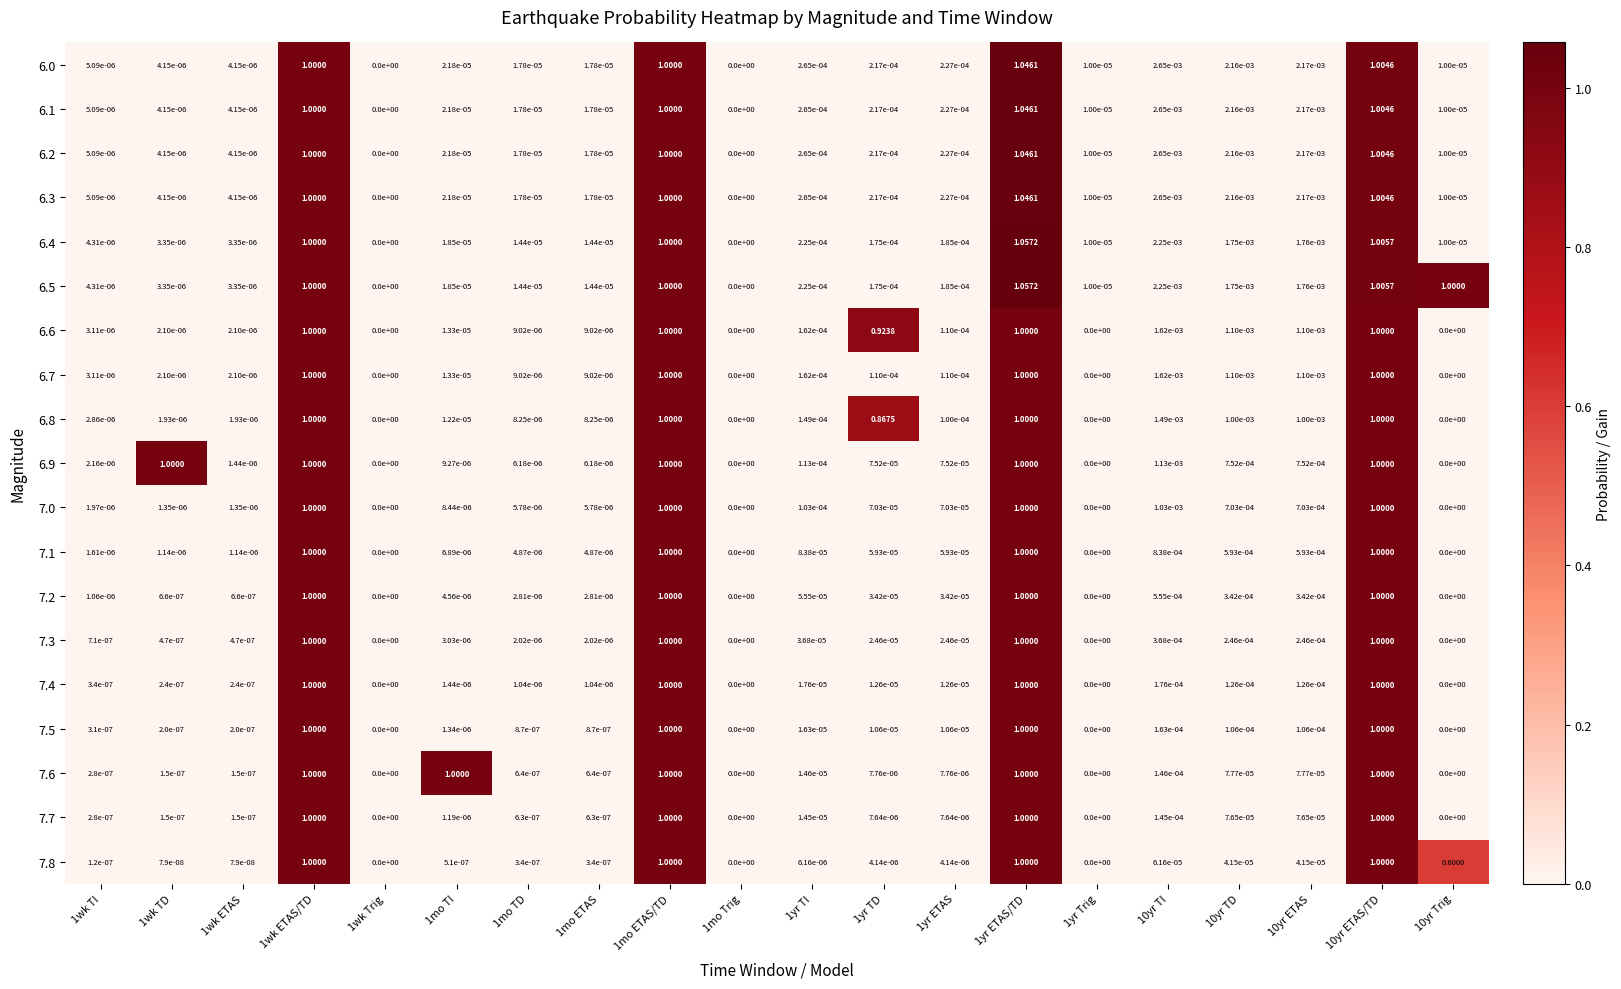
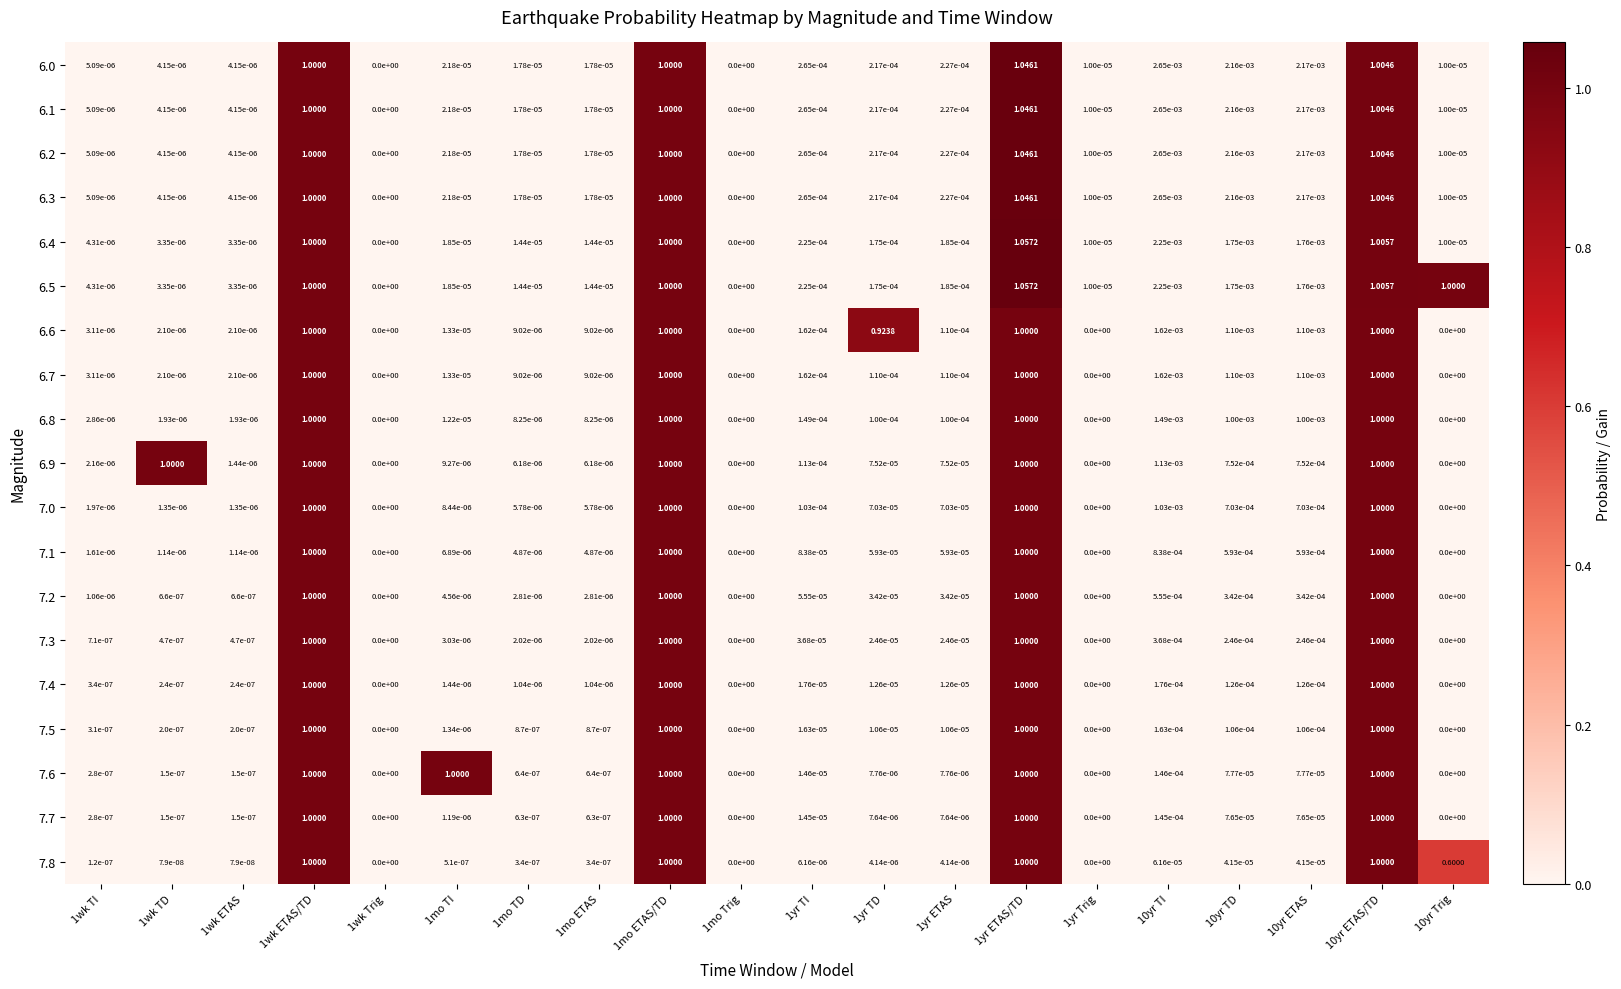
6.8, 1yr TD: 0.8675 -> 1.00e-04
